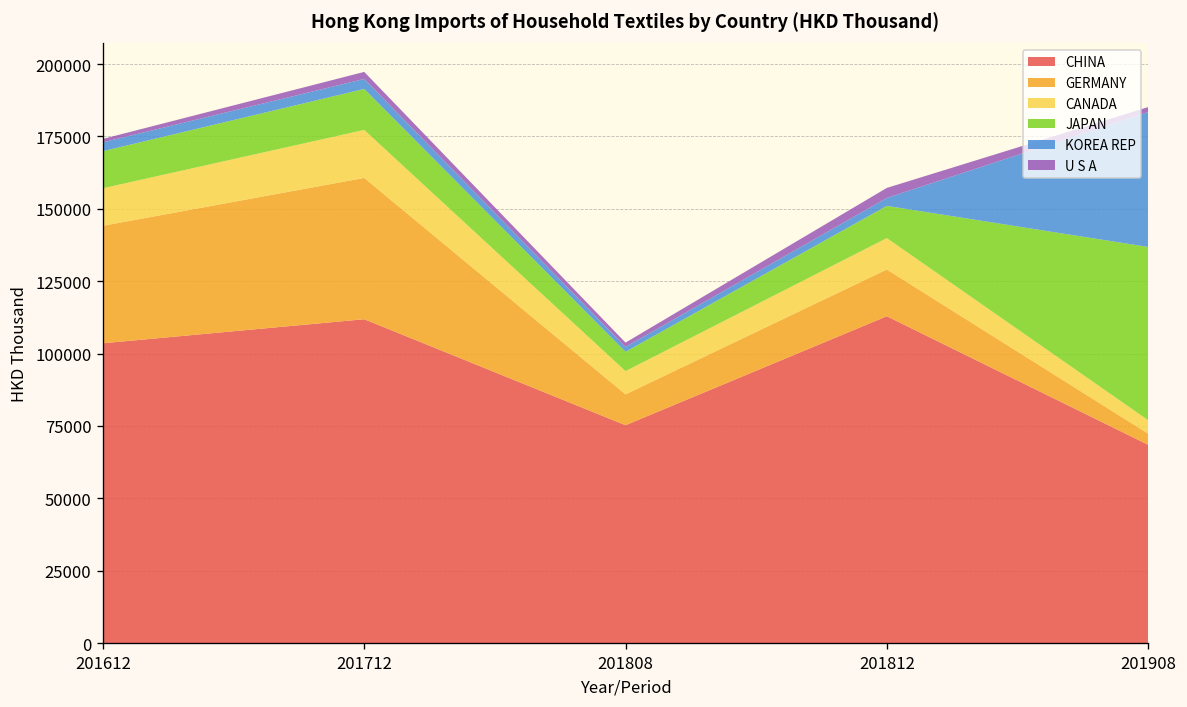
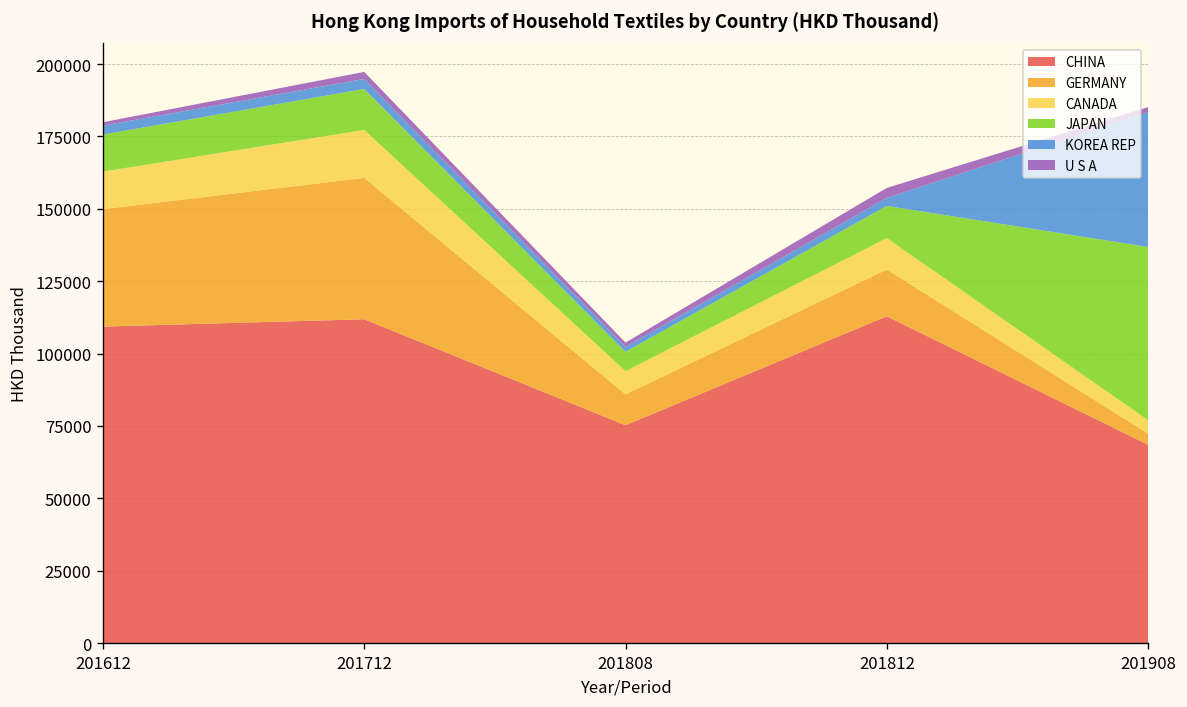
CHINA, 201612: 104000 -> 109000
